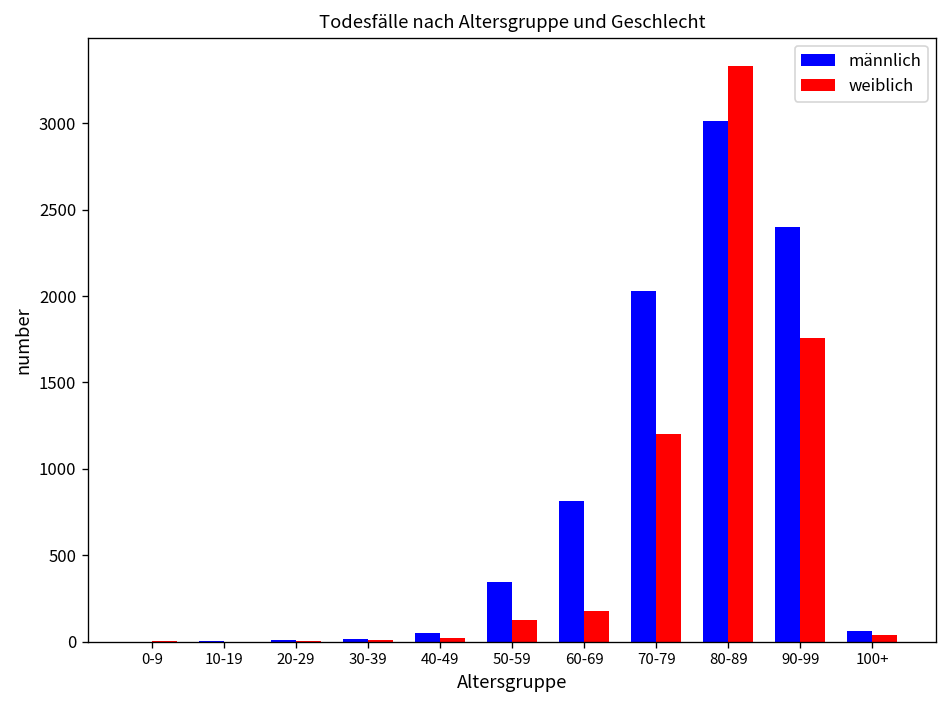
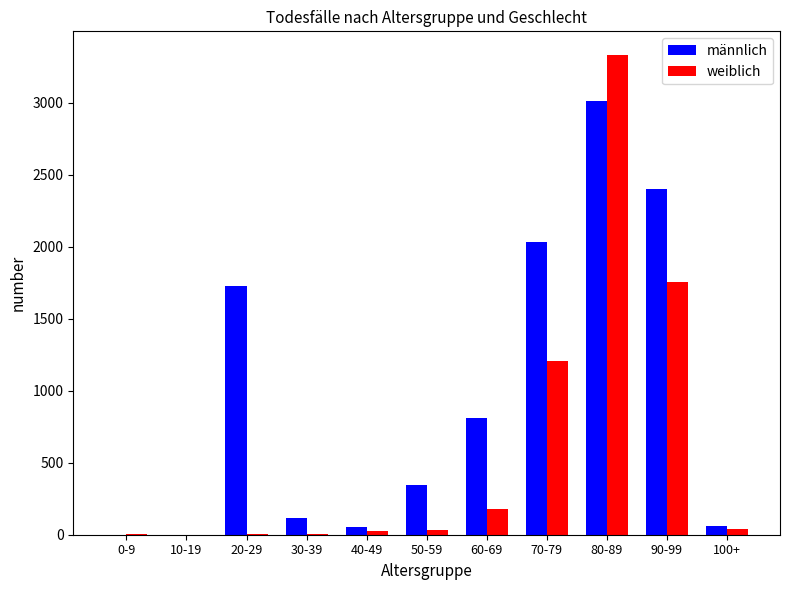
männlich, 20-29: 10 -> 1730
männlich, 30-39: 10 -> 120
weiblich, 50-59: 130 -> 30
